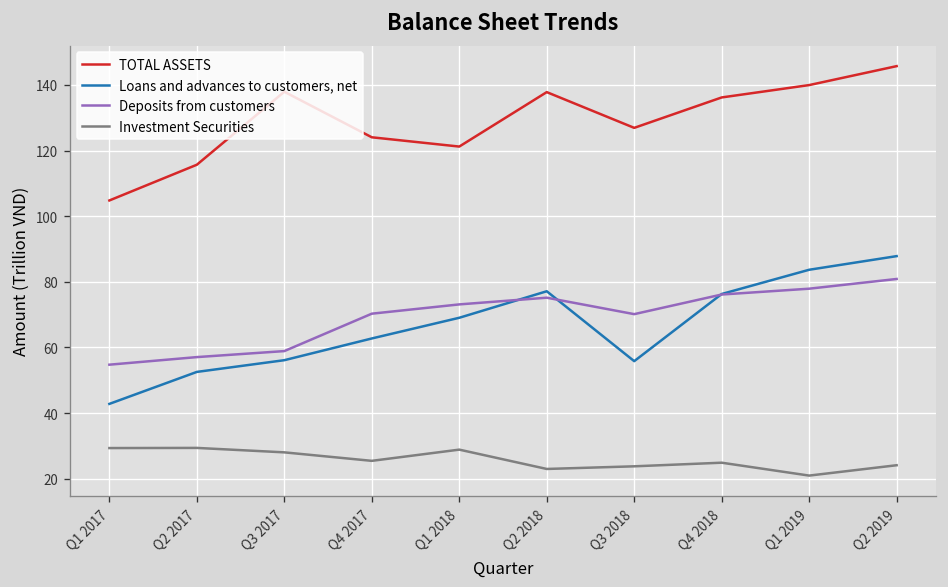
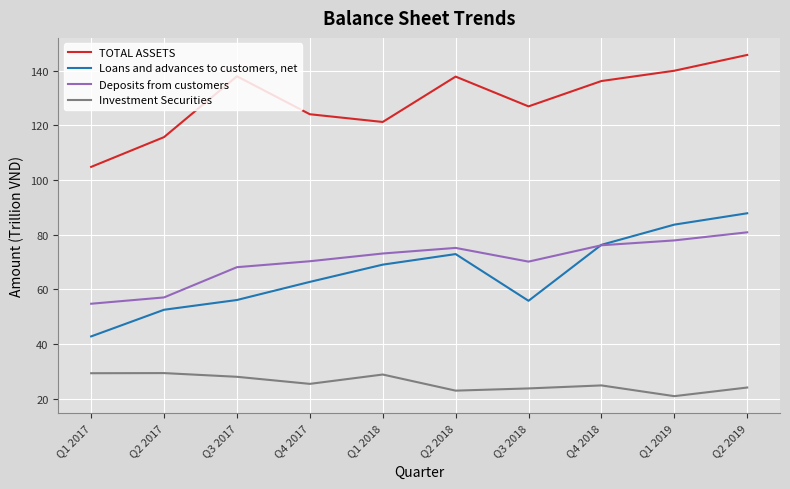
Deposits from customers, Q3 2017: 59 -> 68
Loans and advances to customers, net, Q2 2018: 77 -> 73
